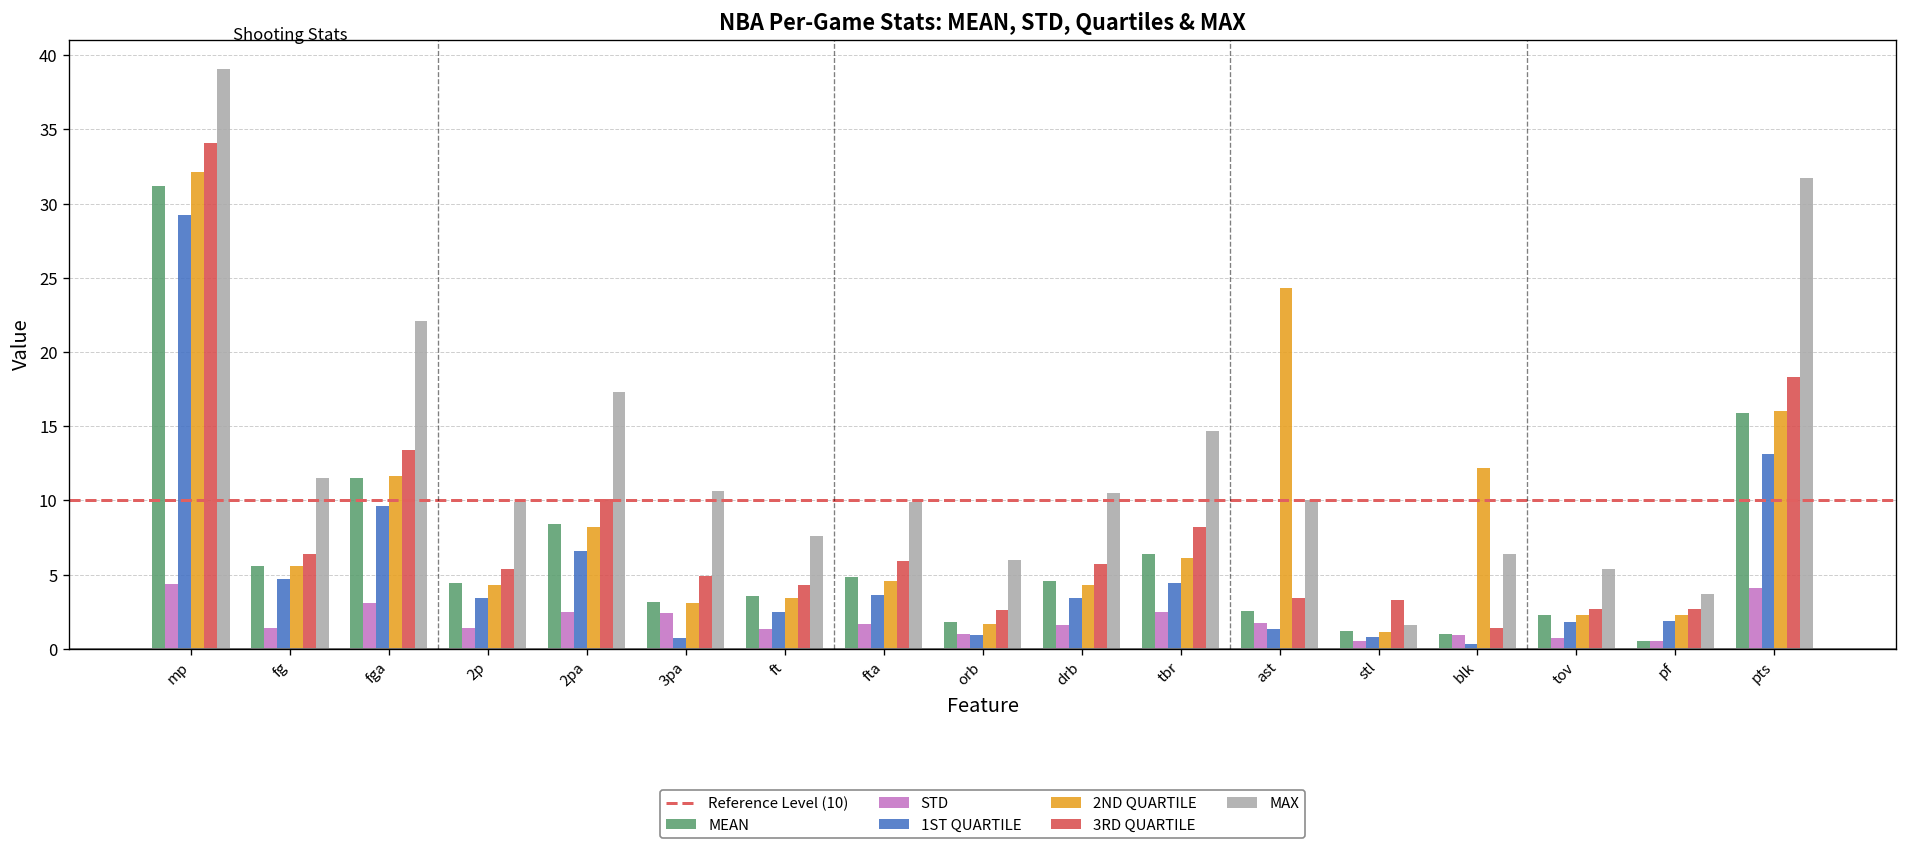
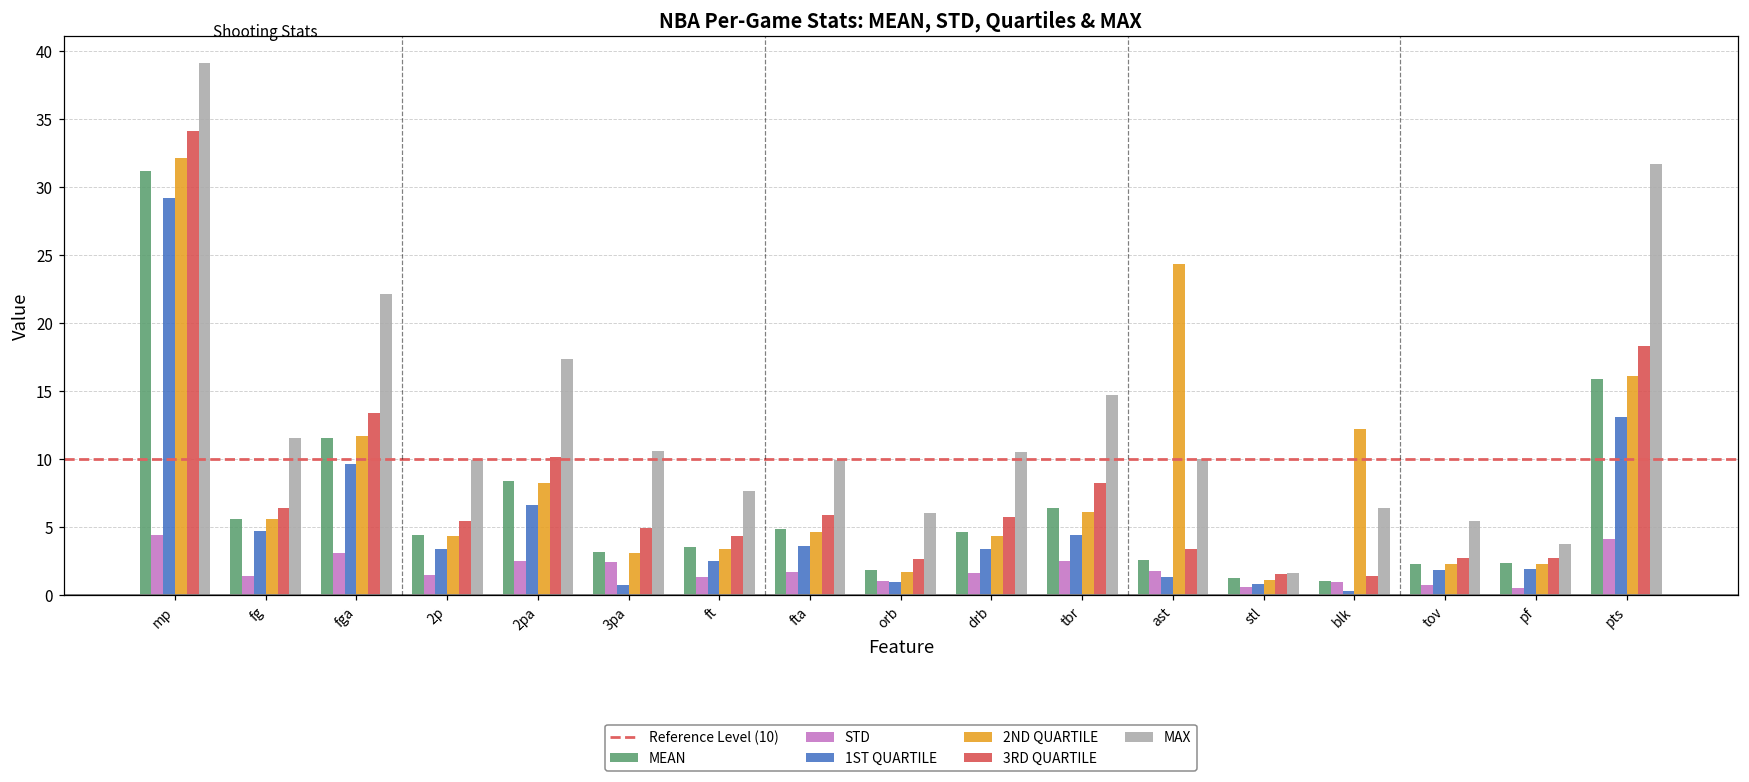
3RD QUARTILE, stl: 3.3 -> 1.5
MEAN, pf: 0.5 -> 2.3
